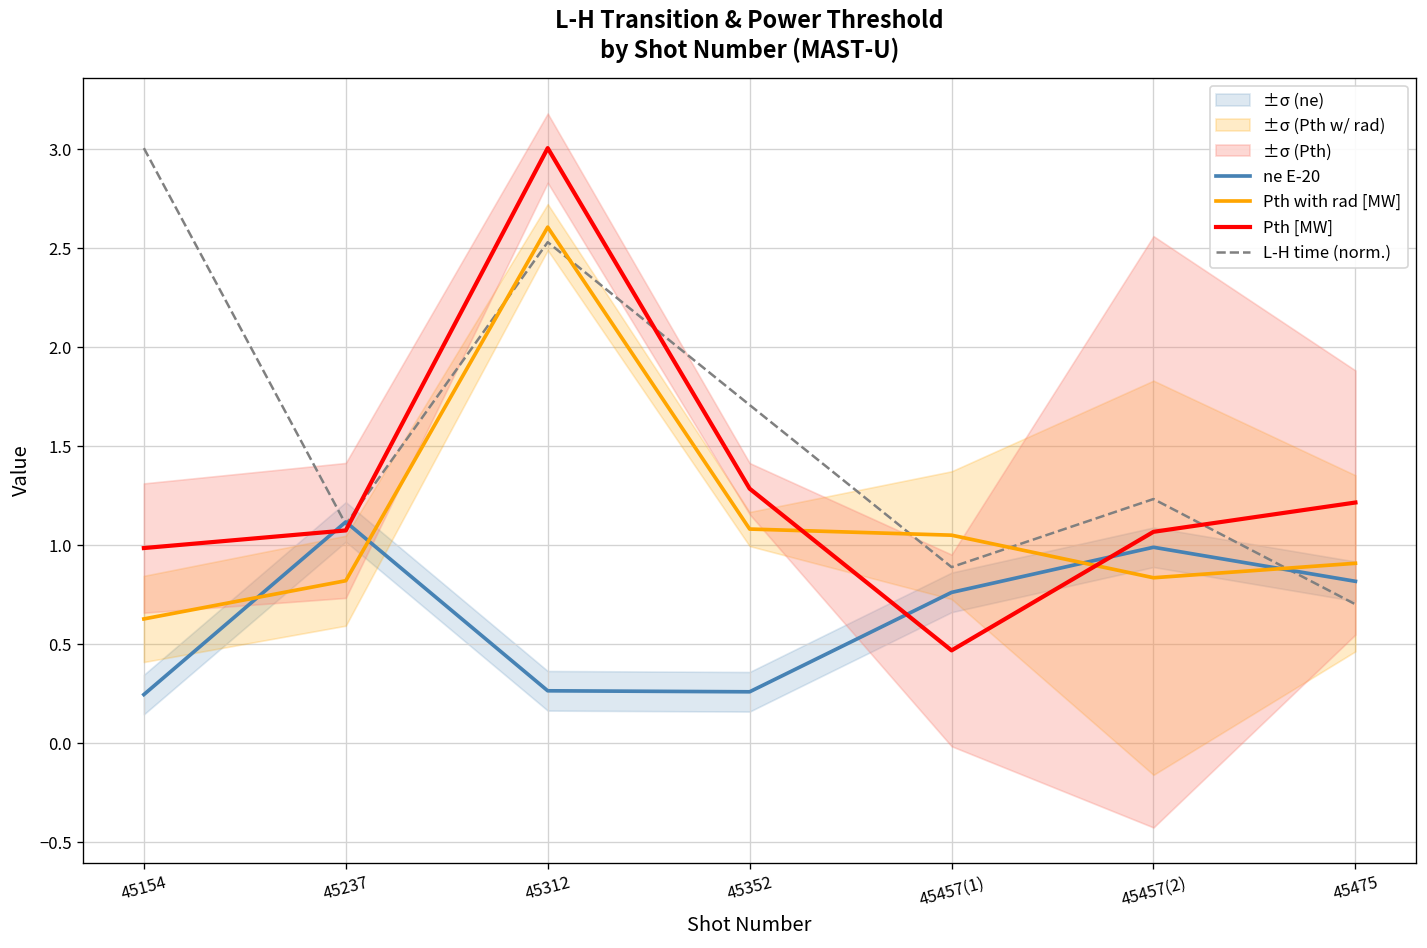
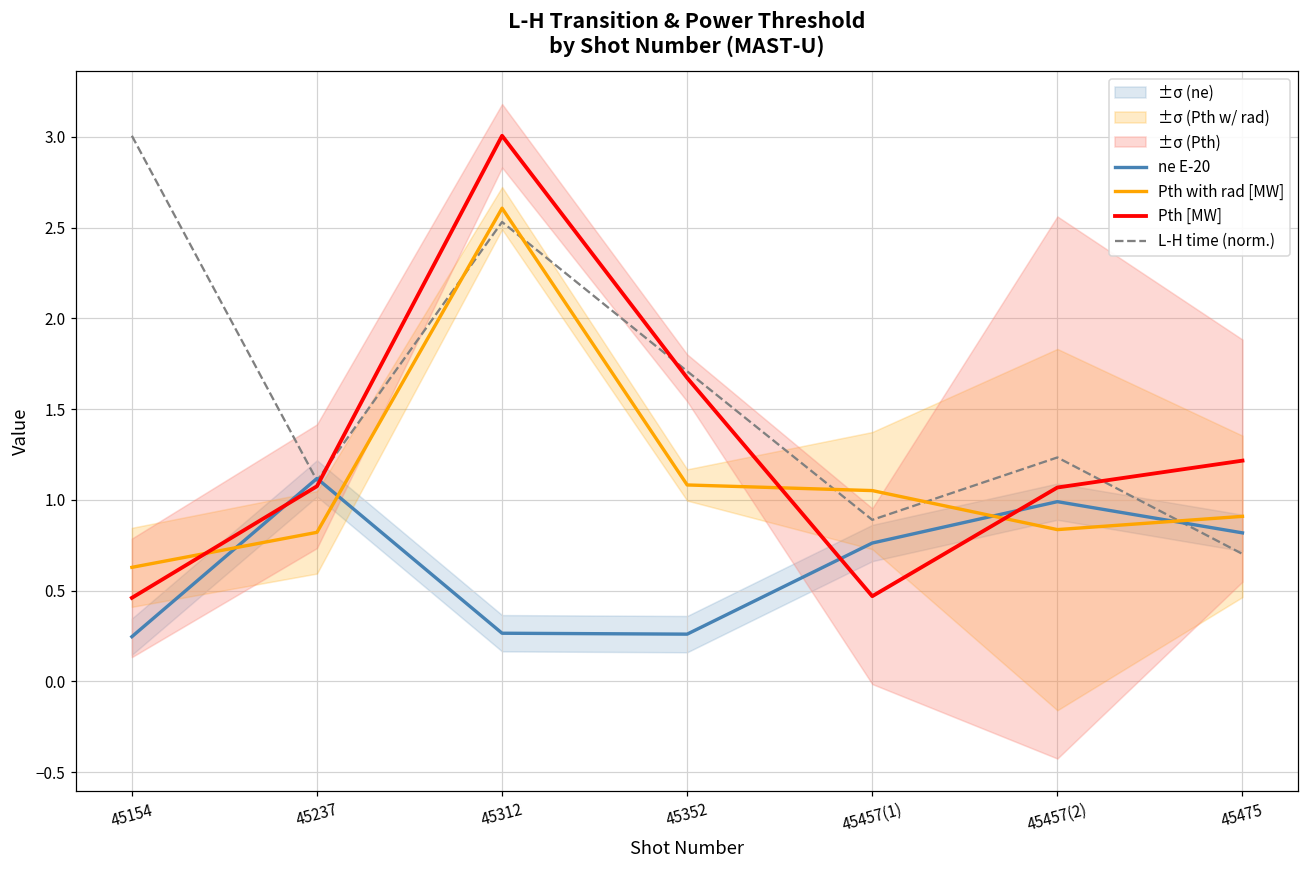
Pth [MW], 45154: 0.99 -> 0.46
Pth [MW], 45352: 1.29 -> 1.67
